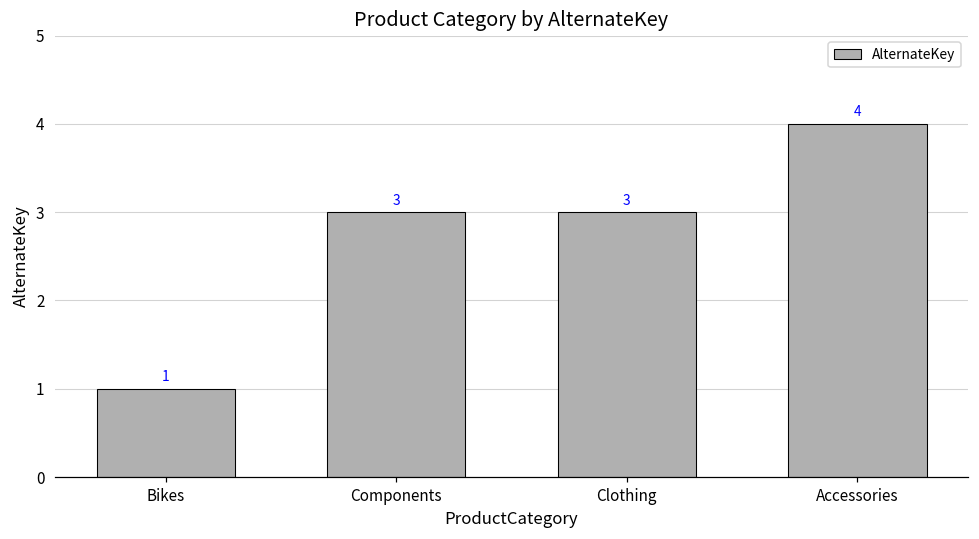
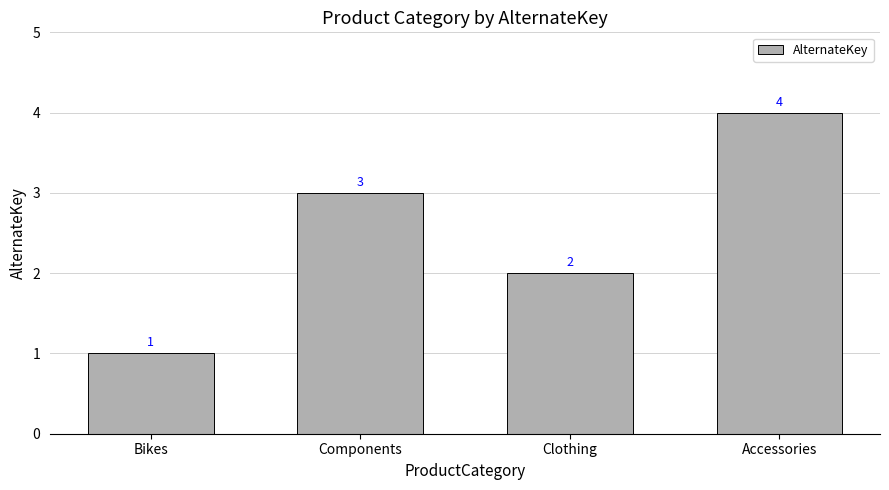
Clothing: 3 -> 2
